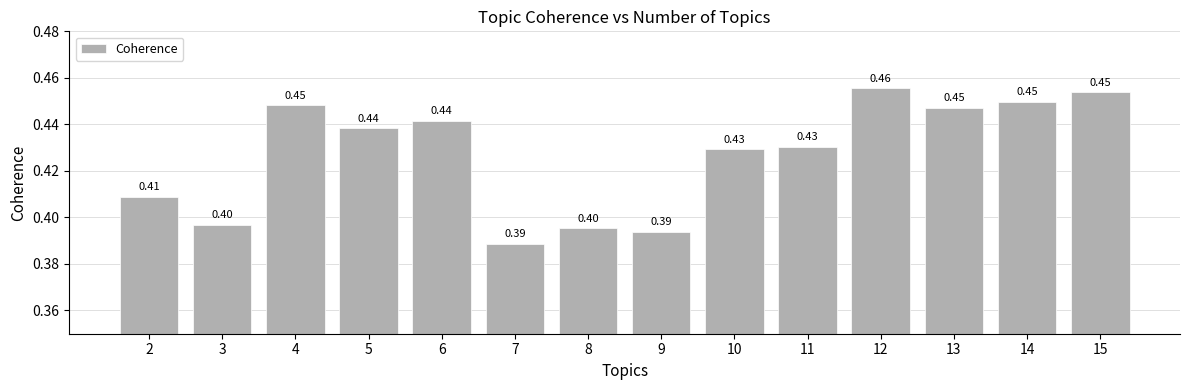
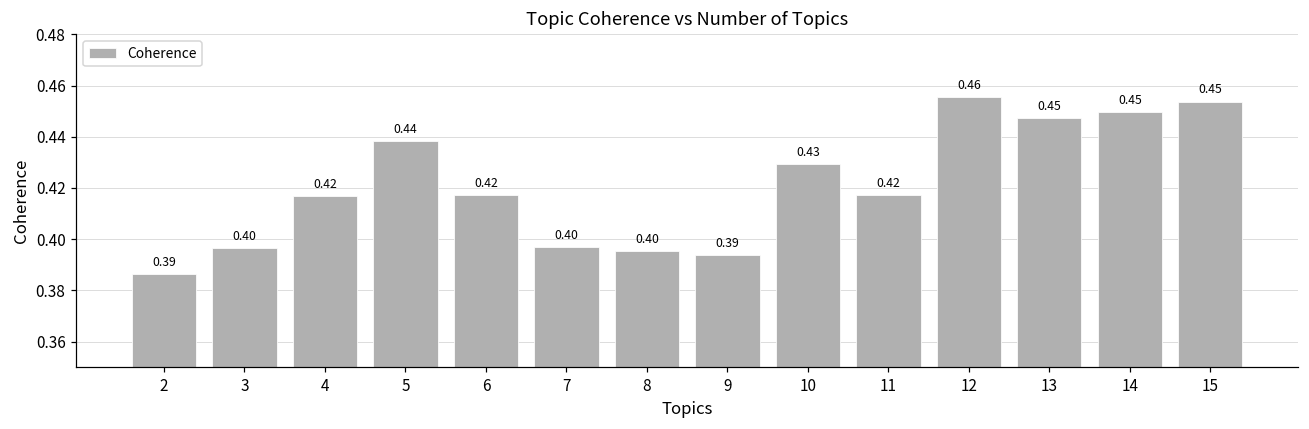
2: 0.41 -> 0.39
4: 0.45 -> 0.42
6: 0.44 -> 0.42
7: 0.39 -> 0.40
11: 0.43 -> 0.42
